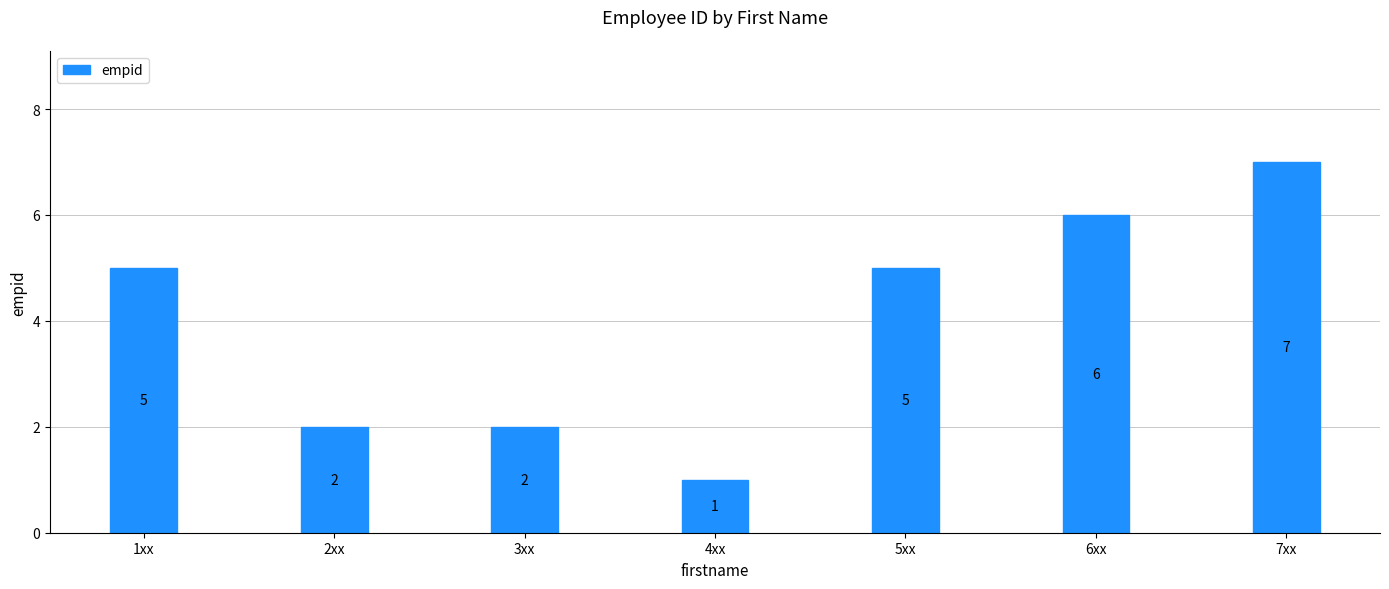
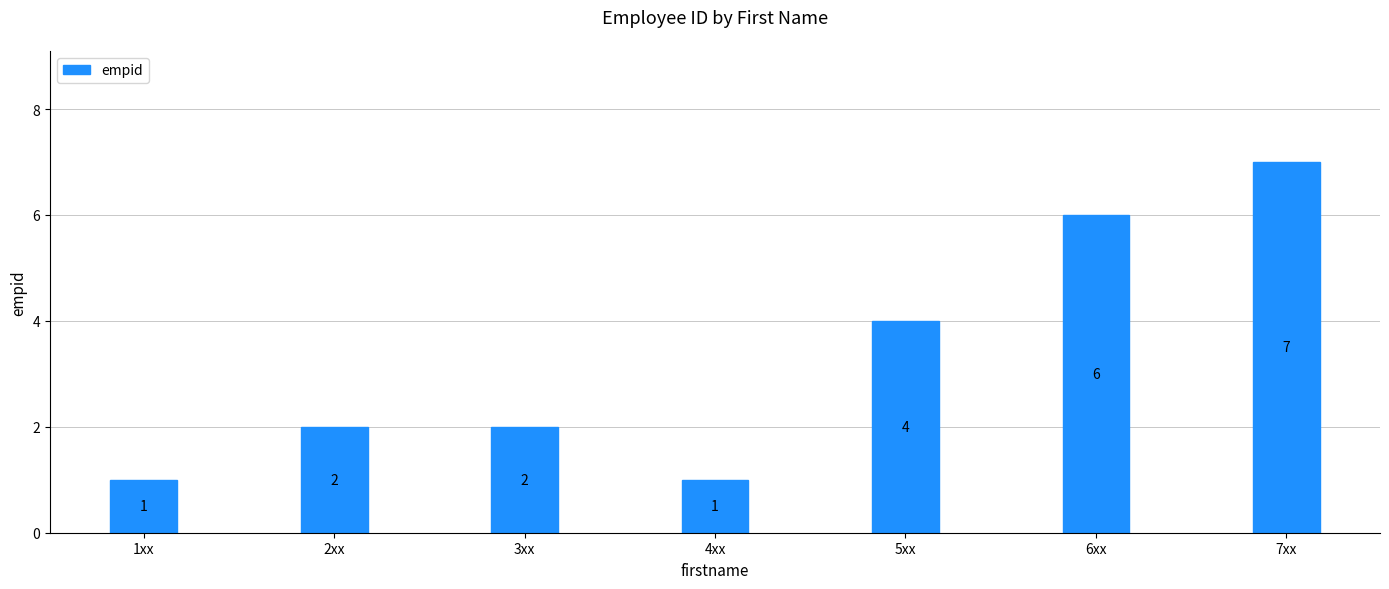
1xx: 5 -> 1
5xx: 5 -> 4
